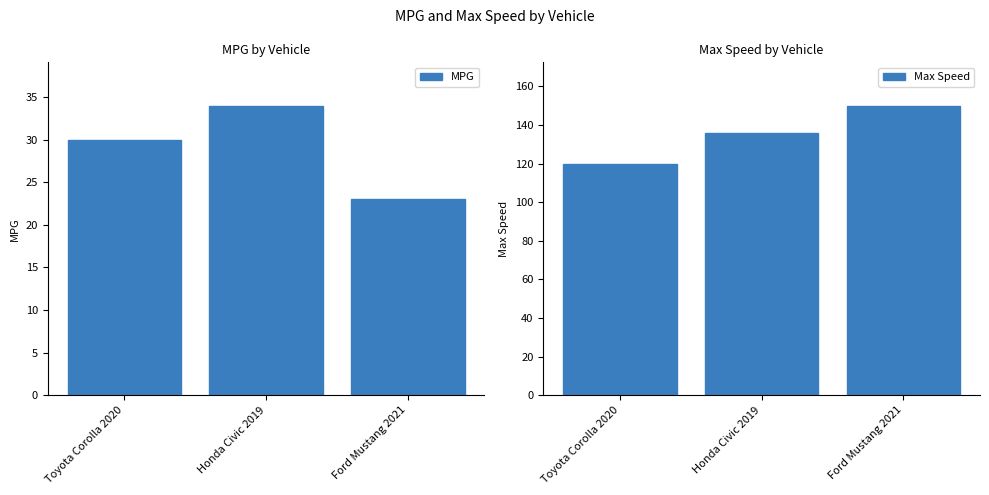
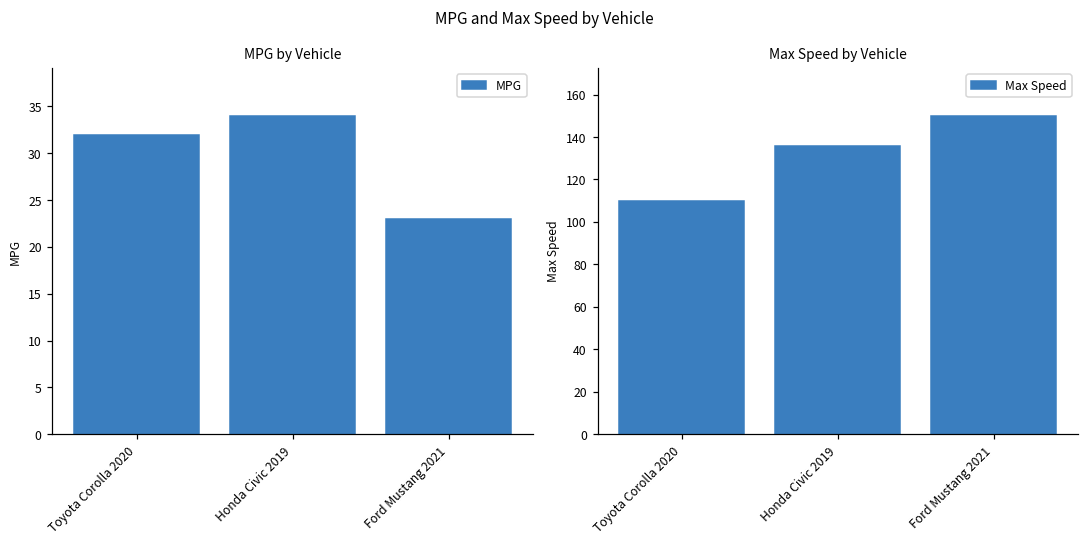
MPG by Vehicle, Toyota Corolla 2020: 30 -> 32
Max Speed by Vehicle, Toyota Corolla 2020: 120 -> 110
